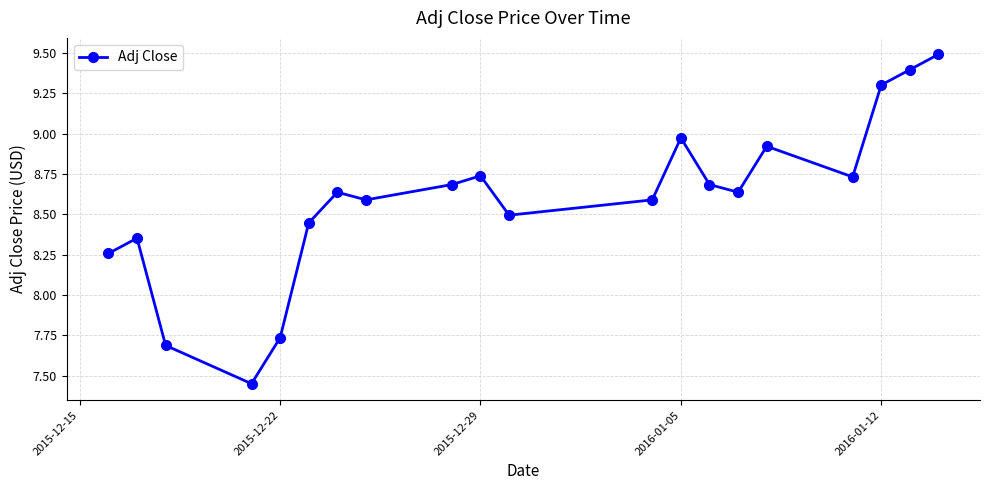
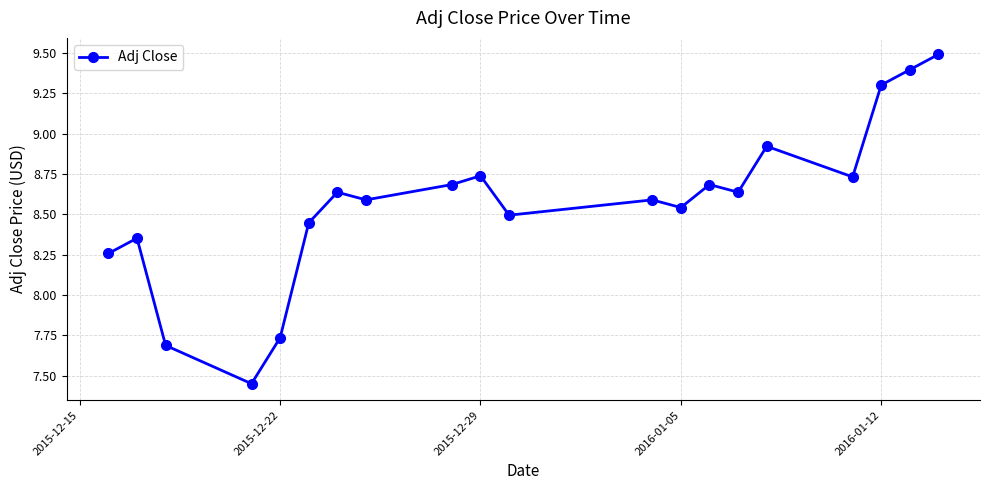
2016-01-05: 8.97 -> 8.54
